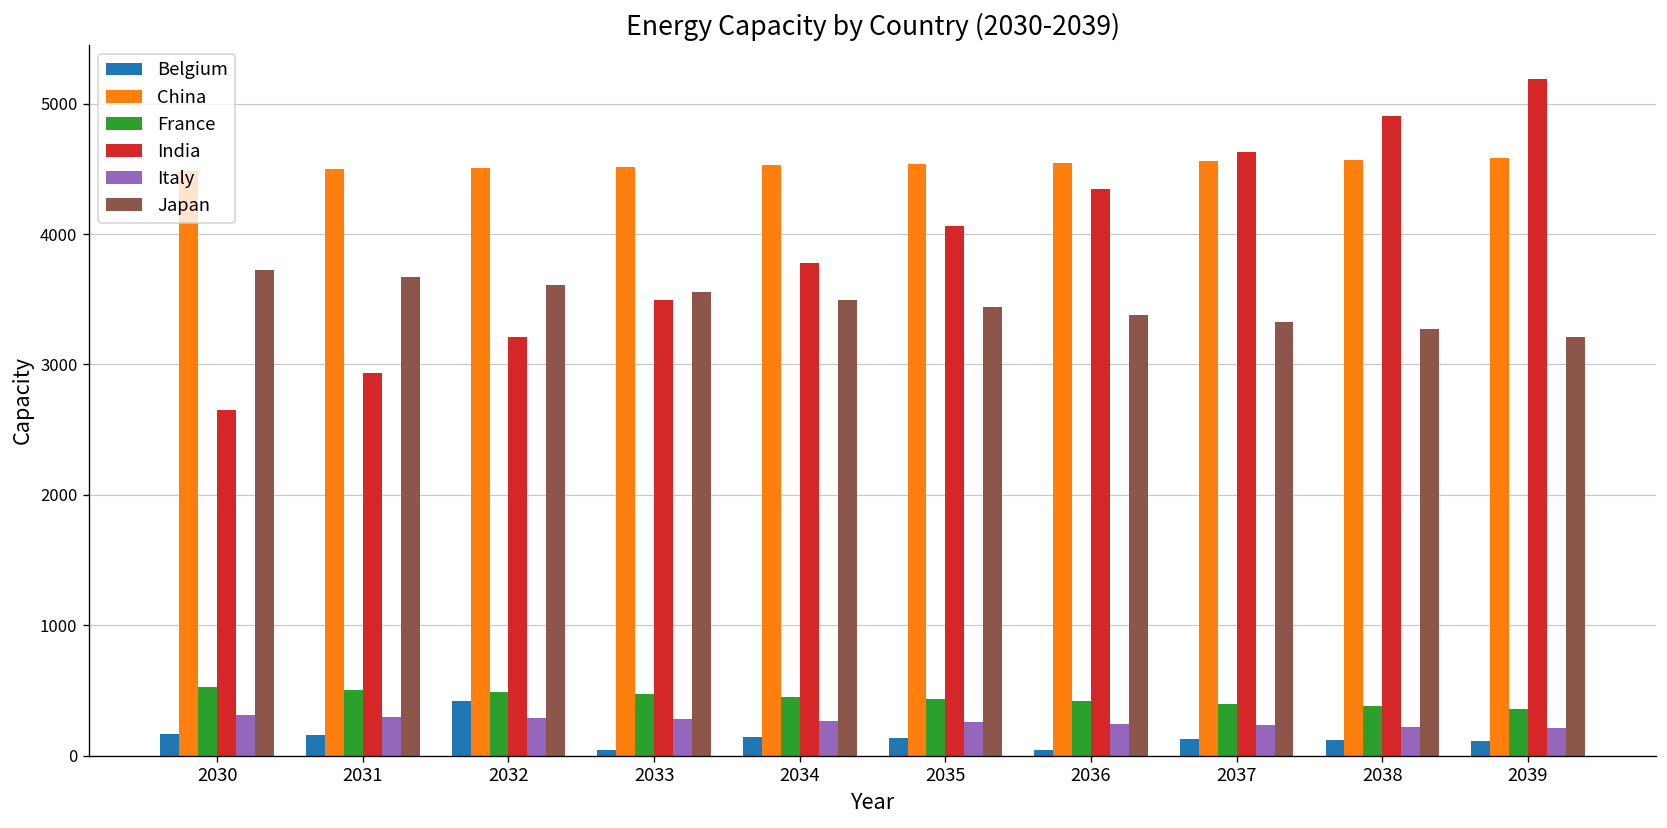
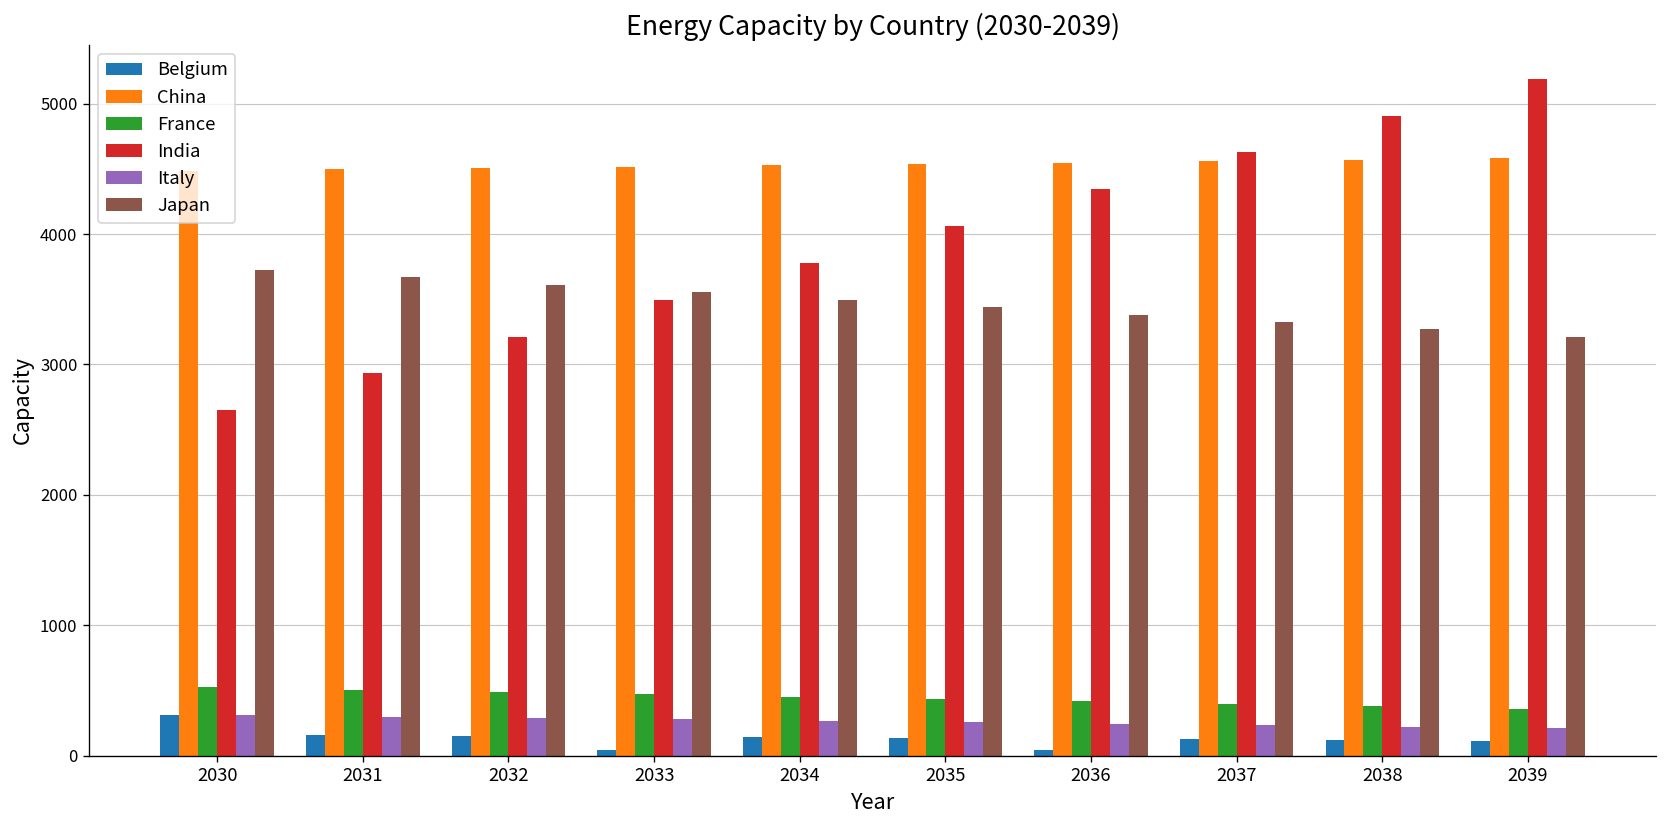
Belgium, 2030: 170 -> 310
Belgium, 2032: 420 -> 150
